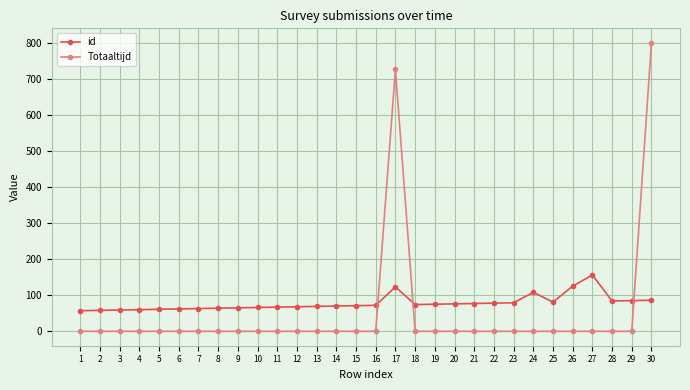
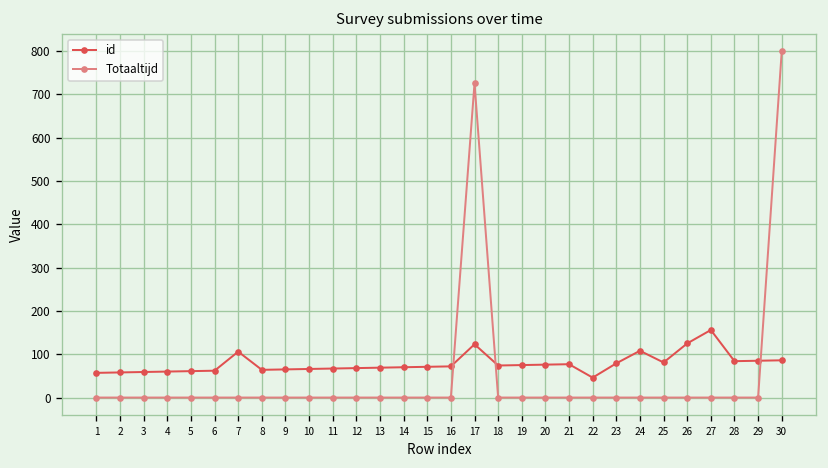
id, 7: 60 -> 110
id, 22: 80 -> 50
